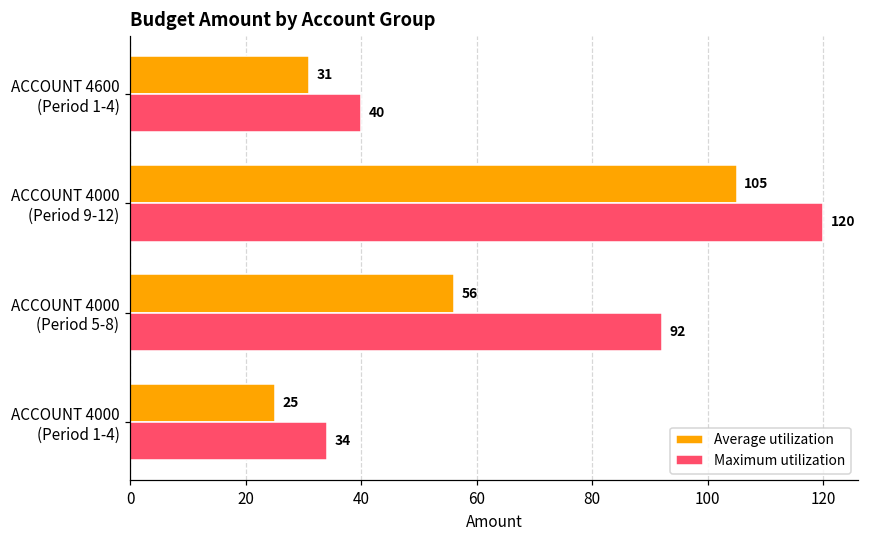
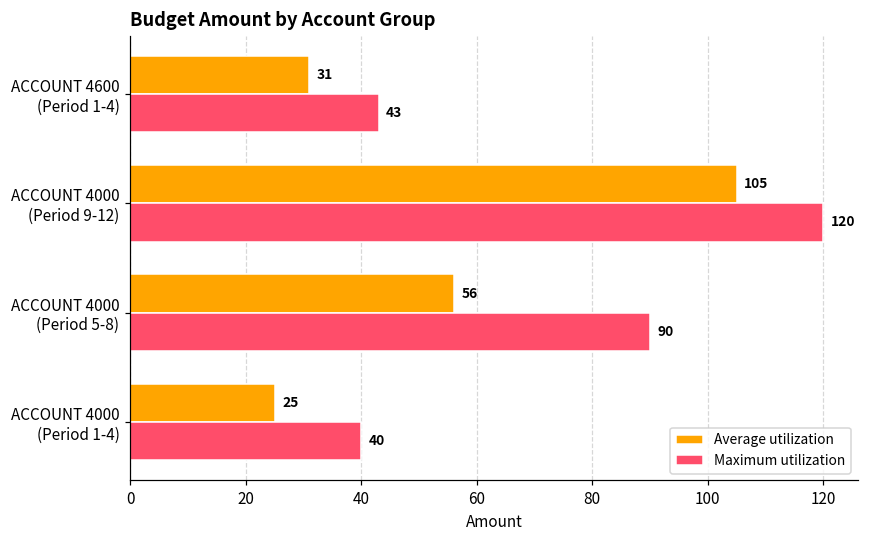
Maximum utilization, ACCOUNT 4600 (Period 1-4): 40 -> 43
Maximum utilization, ACCOUNT 4000 (Period 5-8): 92 -> 90
Maximum utilization, ACCOUNT 4000 (Period 1-4): 34 -> 40
